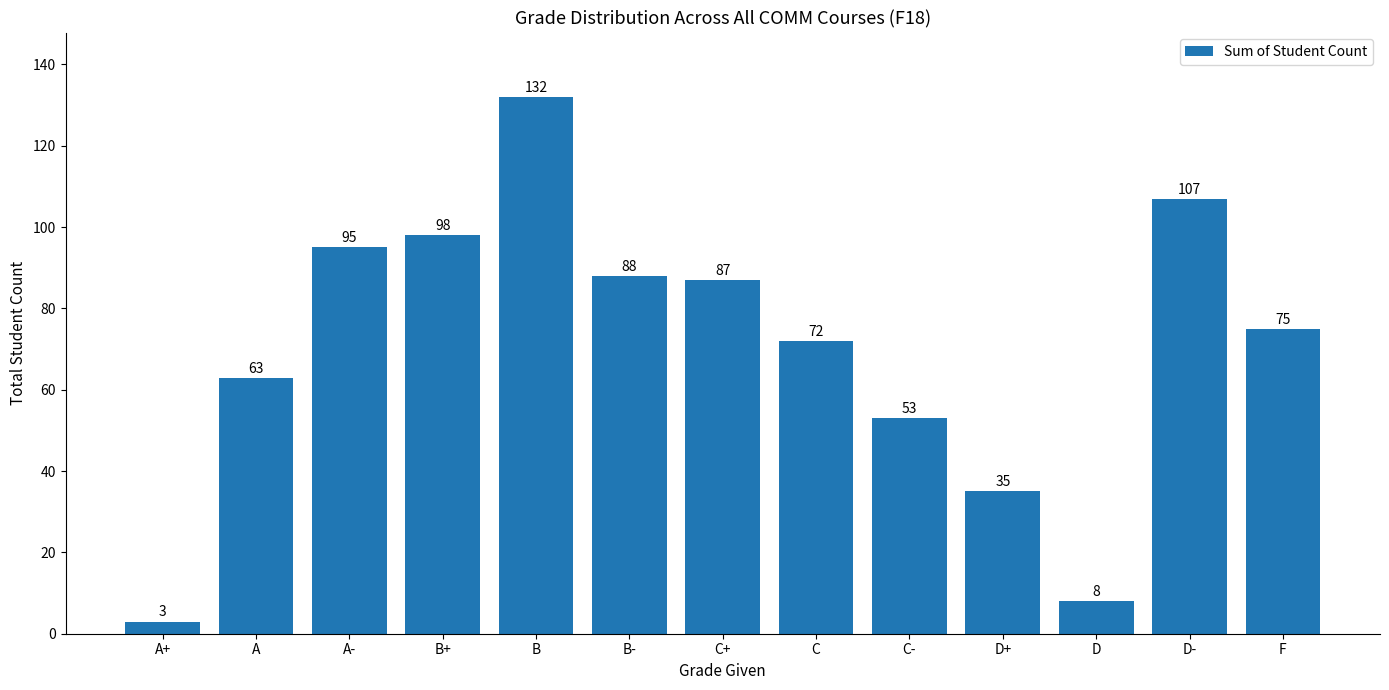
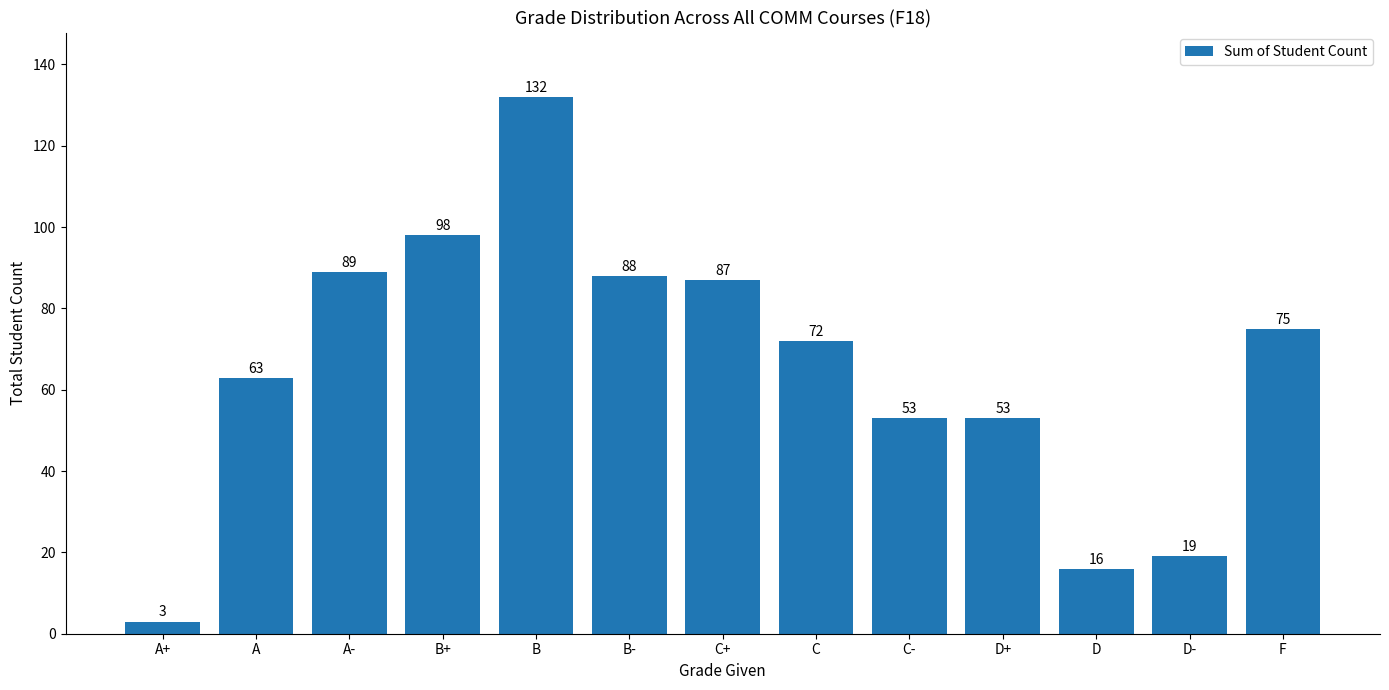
A-: 95 -> 89
D+: 35 -> 53
D: 8 -> 16
D-: 107 -> 19
